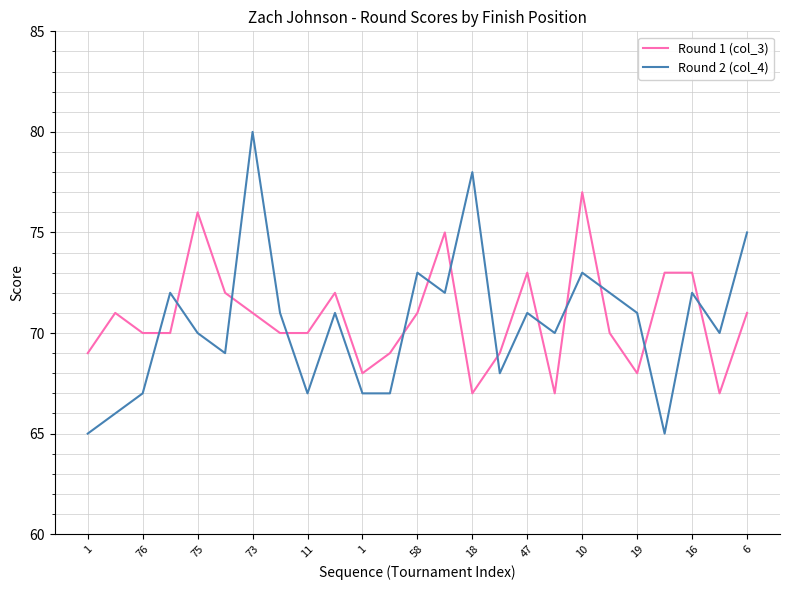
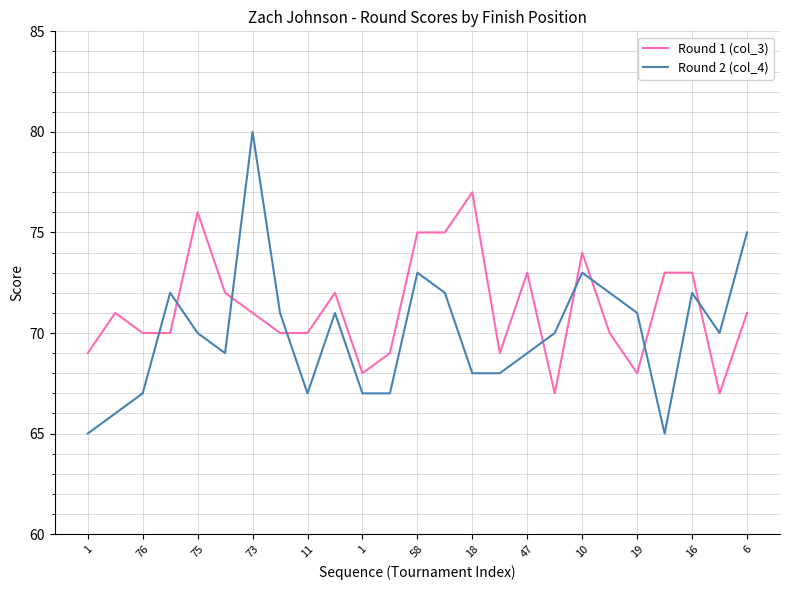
Round 1 (col_3), 58: 71 -> 75
Round 1 (col_3), 18: 67 -> 77
Round 2 (col_4), 18: 78 -> 68
Round 2 (col_4), 47: 71 -> 69
Round 1 (col_3), 10: 77 -> 74
